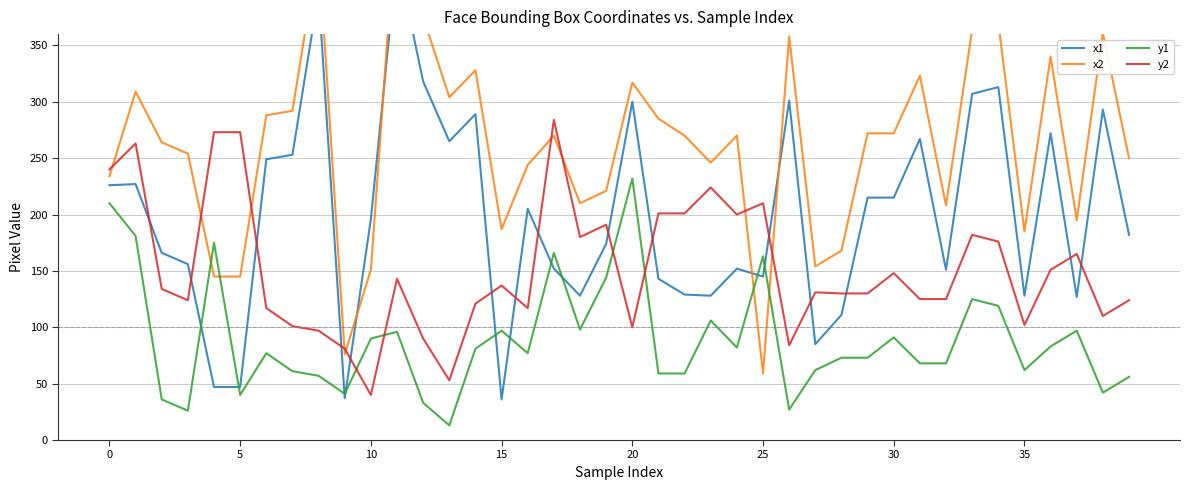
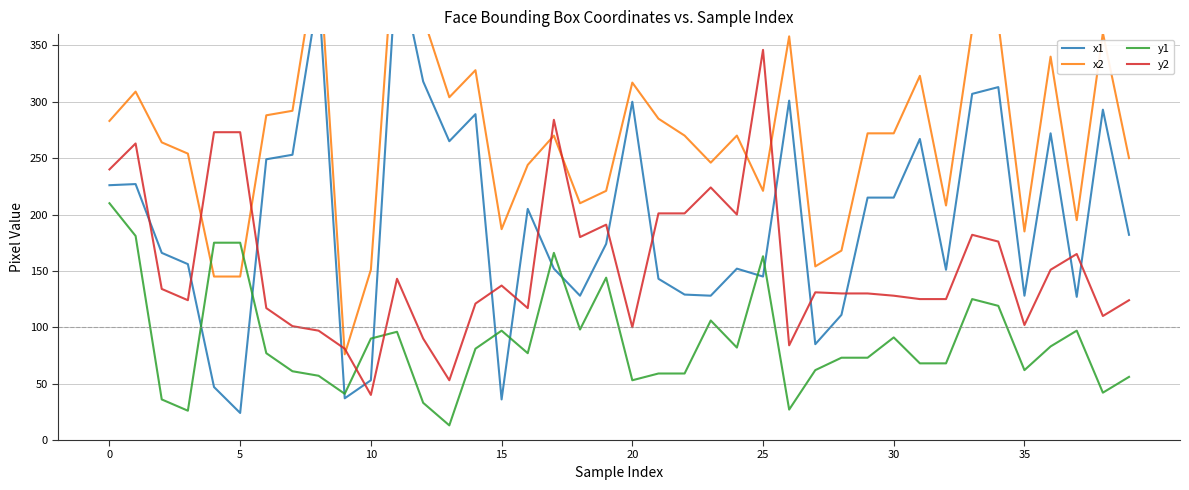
x2, 0: 234 -> 283
x1, 5: 47 -> 24
y1, 5: 40 -> 175
x1, 10: 196 -> 53
y1, 20: 232 -> 53
x2, 25: 59 -> 221
y2, 25: 210 -> 346
y2, 30: 148 -> 128
